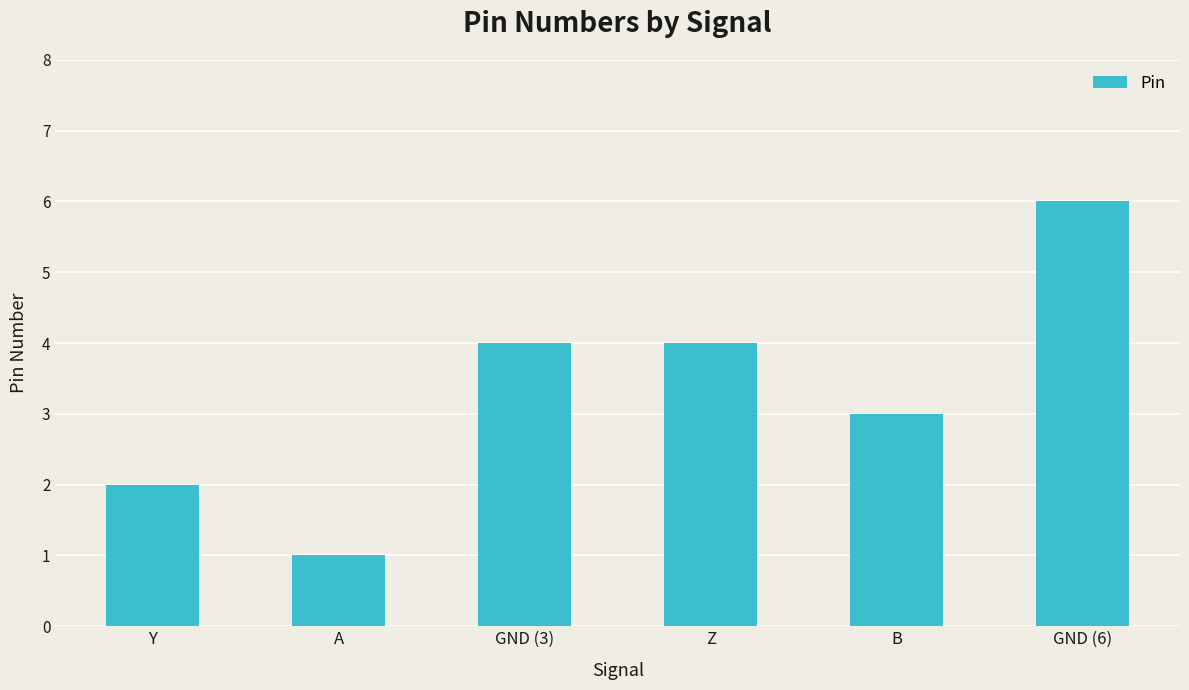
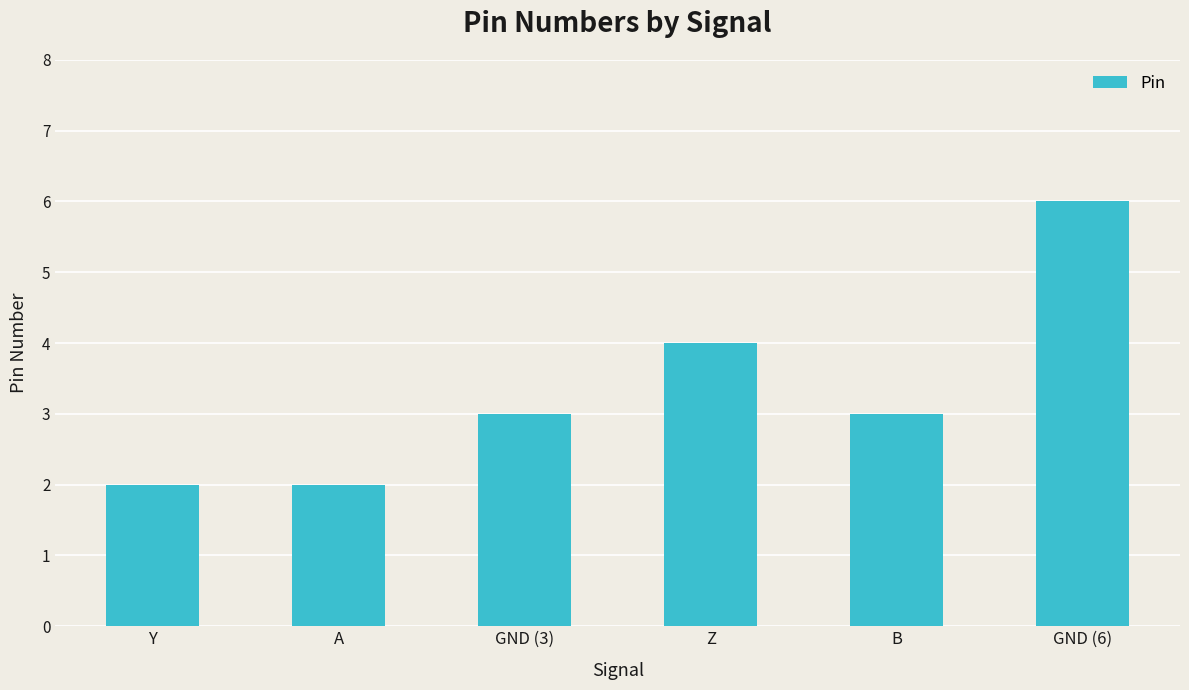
A: 1 -> 2
GND (3): 4 -> 3
